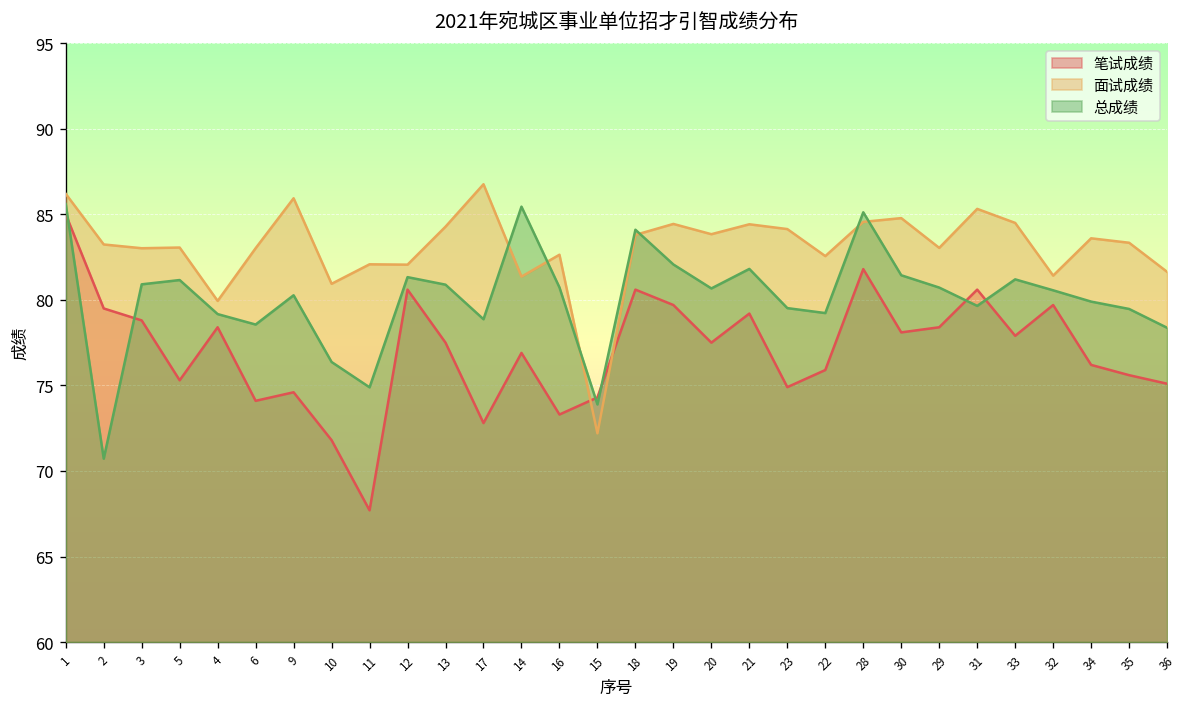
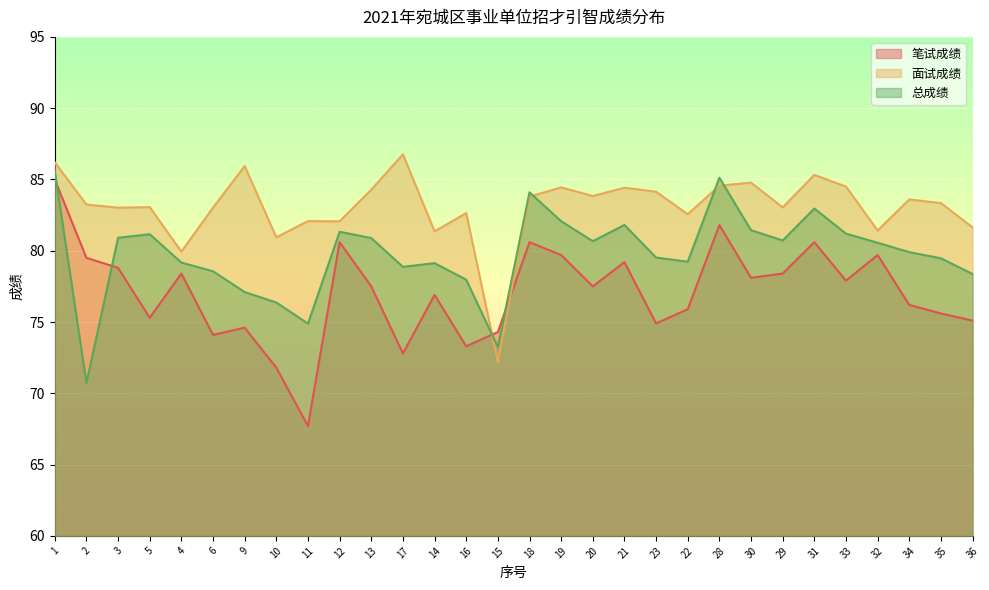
总成绩, 9: 80.3 -> 77.1
总成绩, 14: 85.5 -> 79.1
总成绩, 16: 80.7 -> 78.0
总成绩, 15: 73.9 -> 73.3
总成绩, 31: 79.7 -> 83.0
